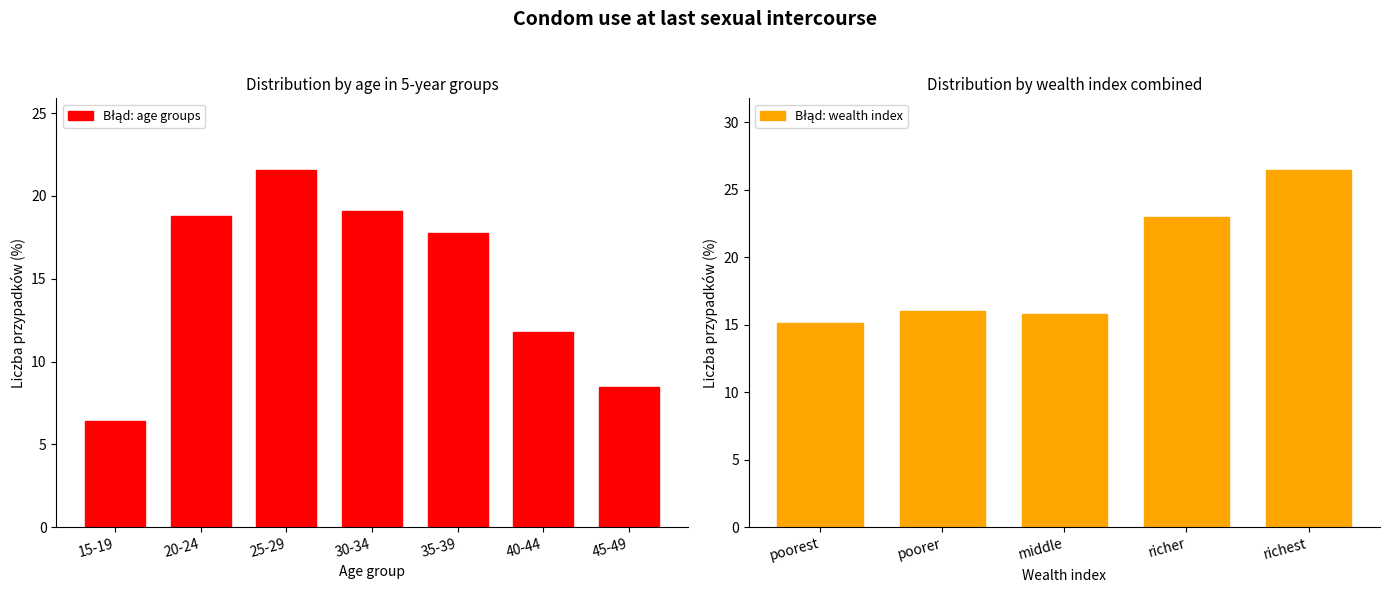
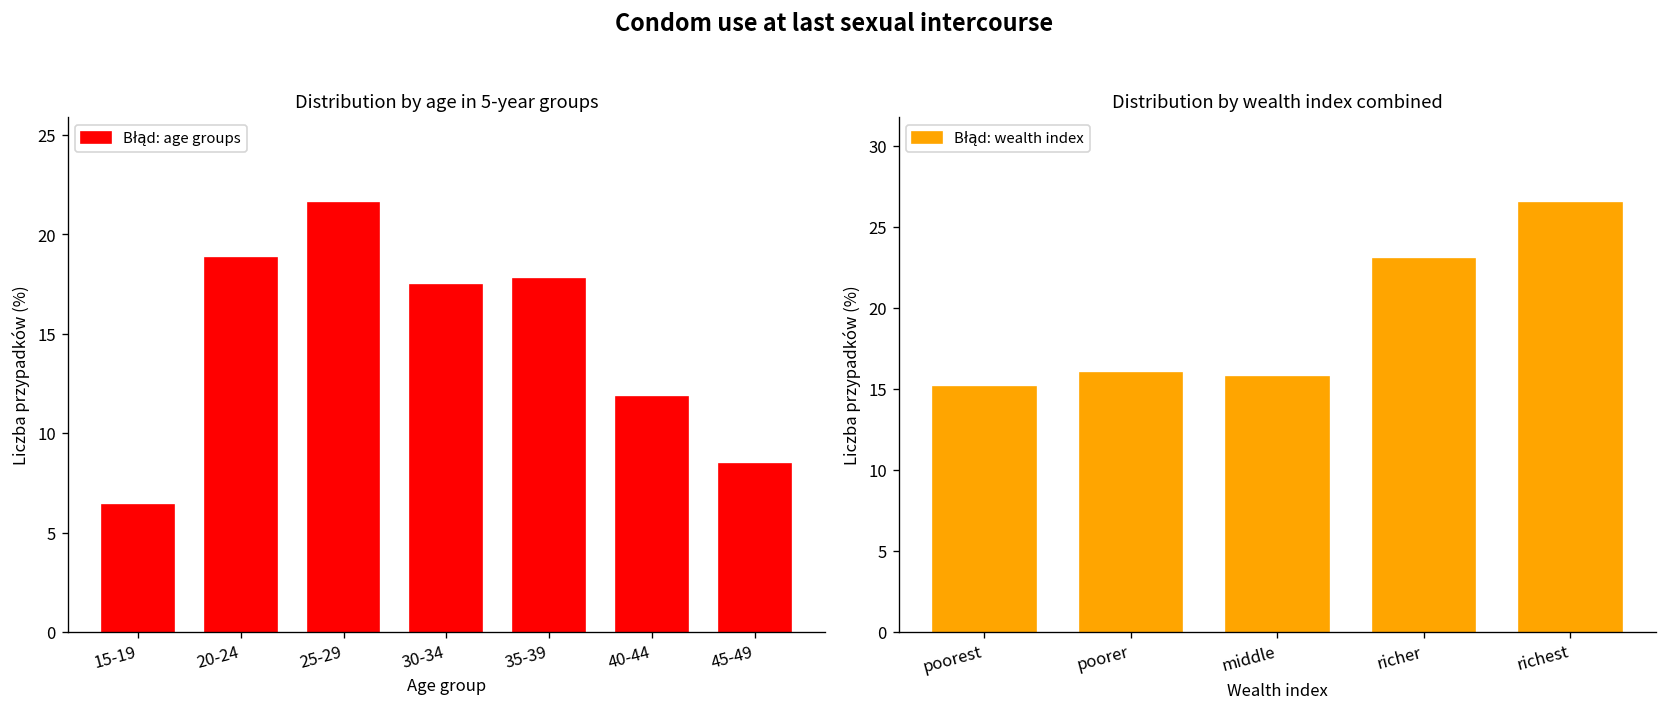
Distribution by age in 5-year groups, 30-34: 19.1 -> 17.5
